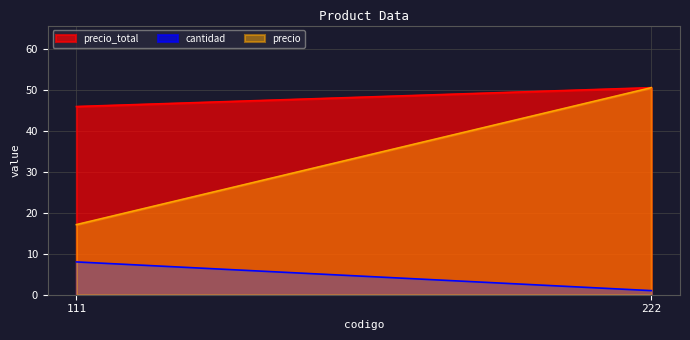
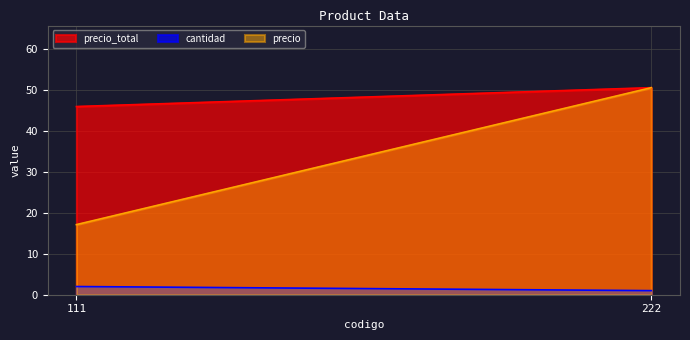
cantidad, 111: 8 -> 2
